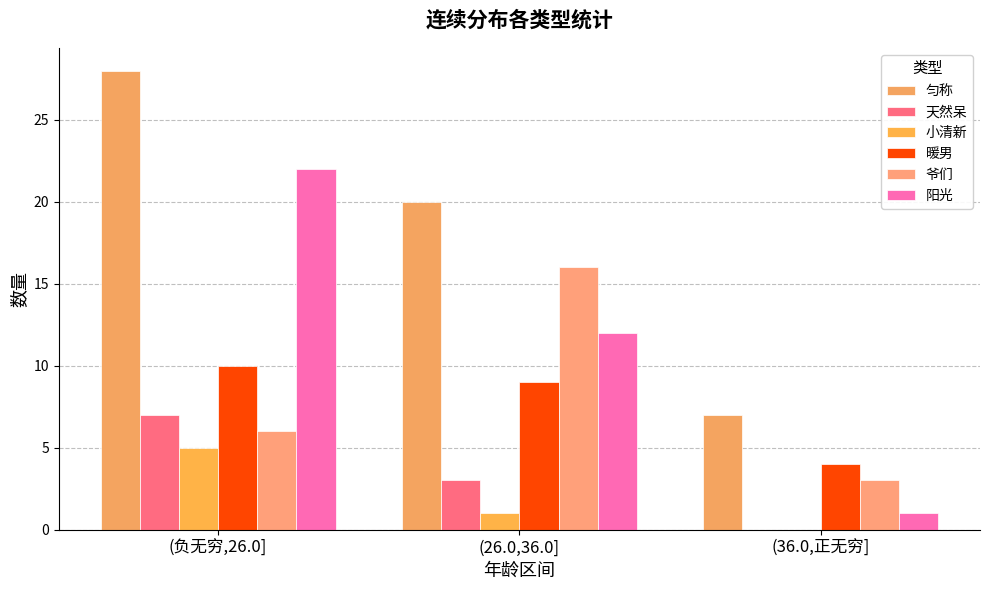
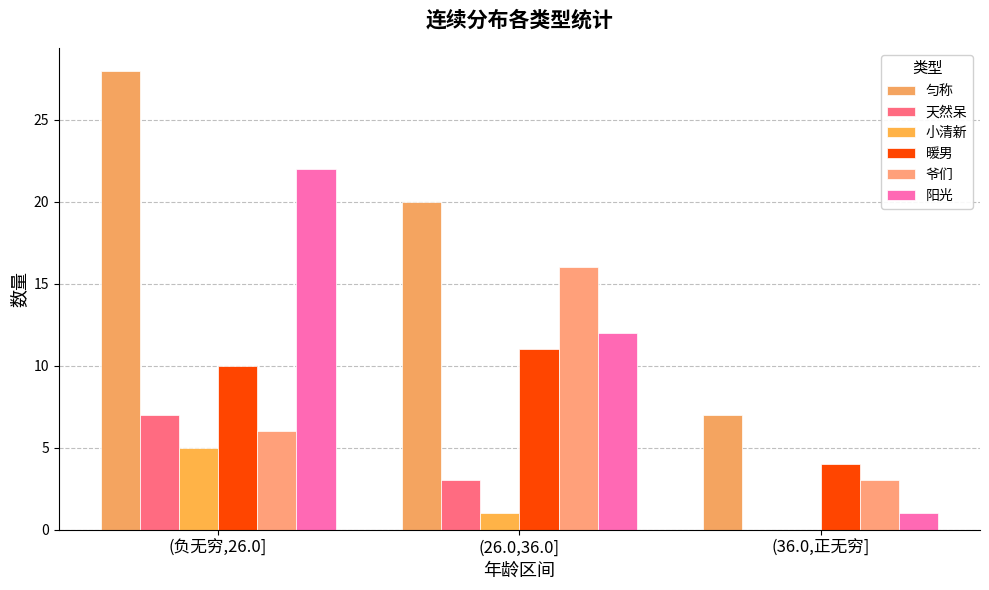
暖男, (26.0,36.0]: 9 -> 11
